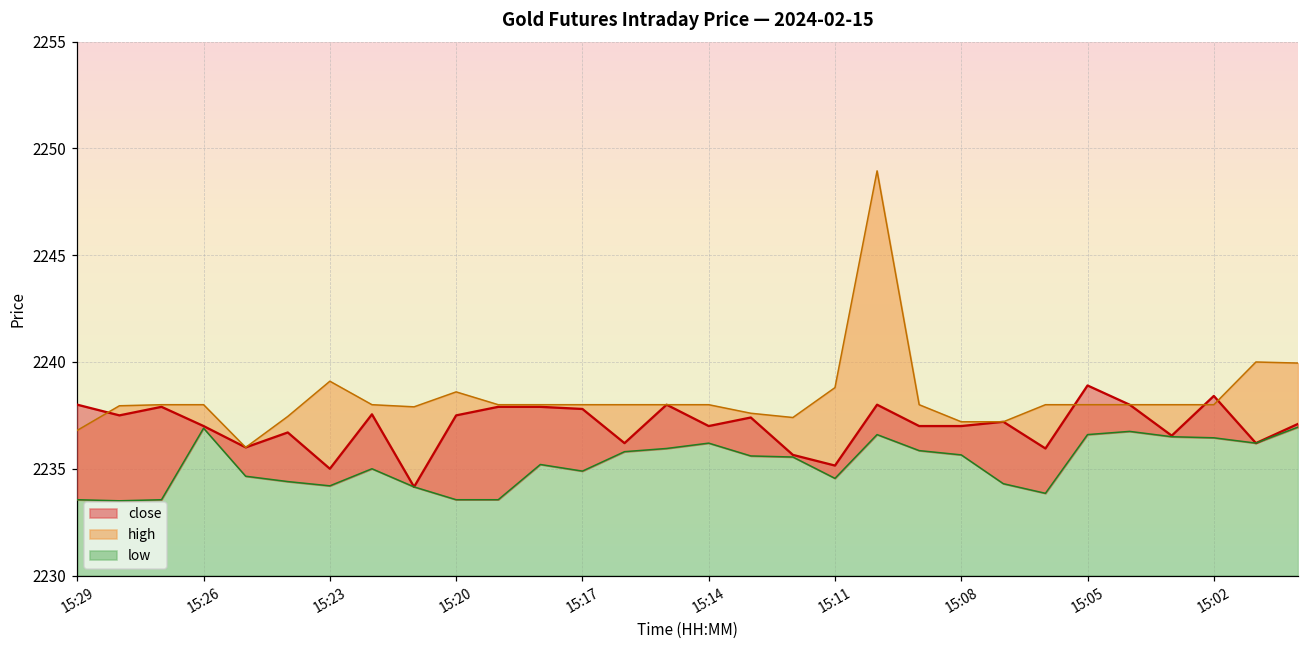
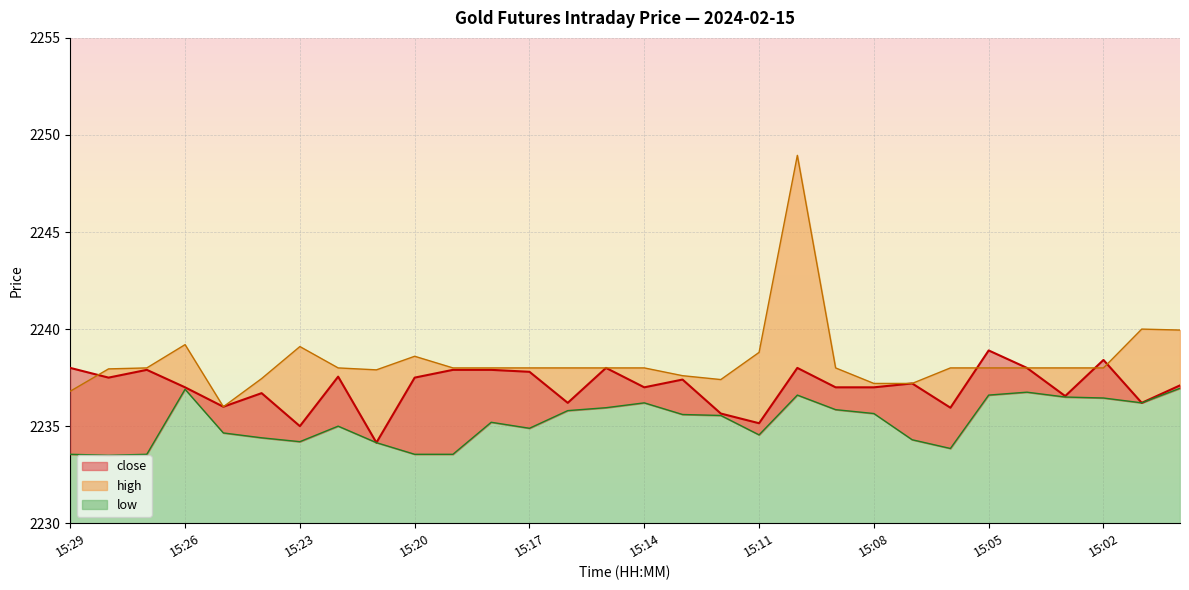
high, 15:26: 2238.0 -> 2239.2
